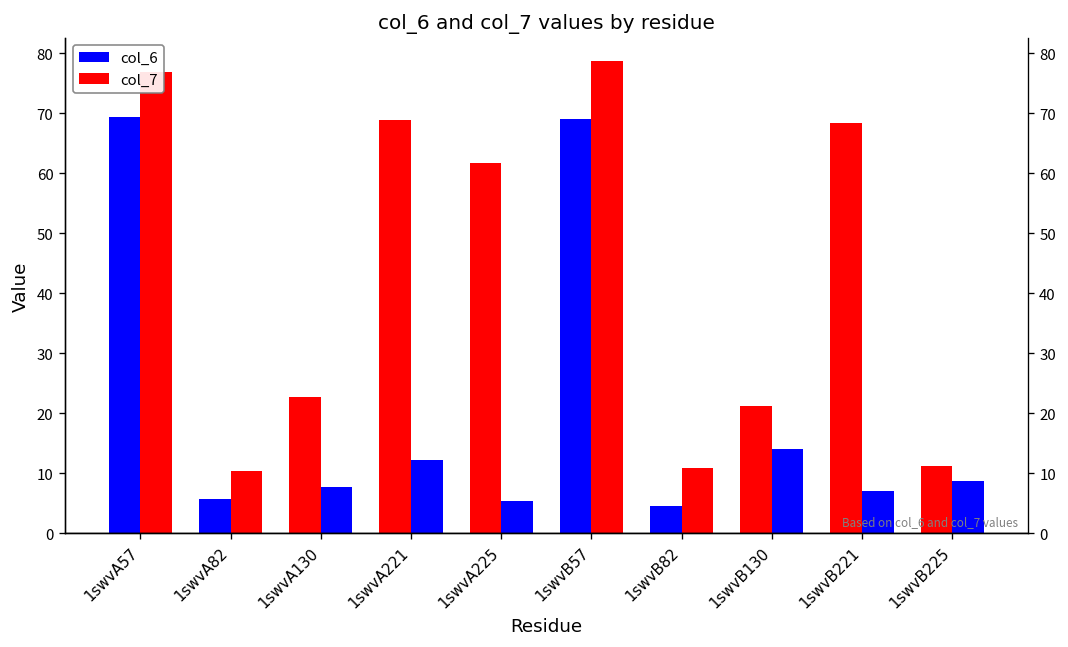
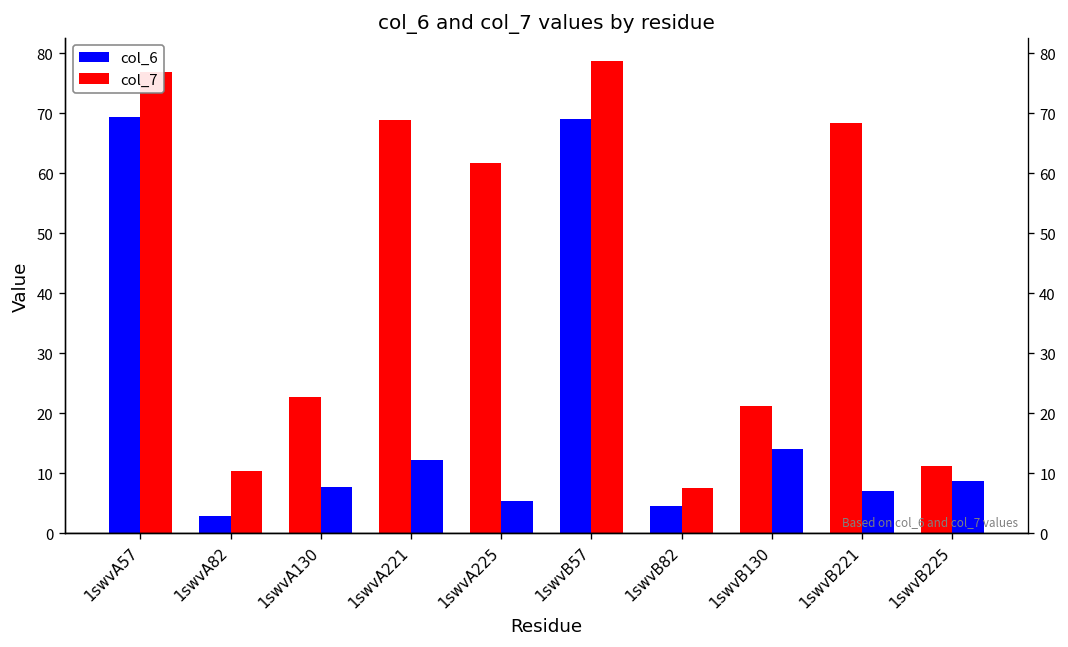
col_6, 1swvA82: 6 -> 3
col_7, 1swvB82: 11 -> 8
